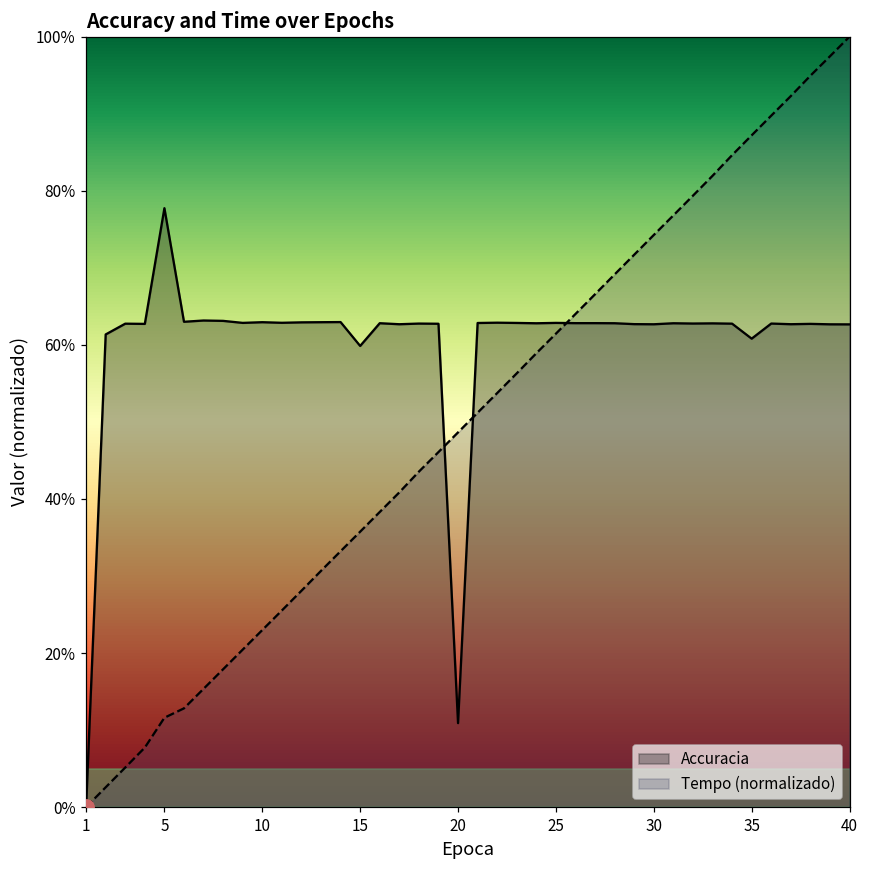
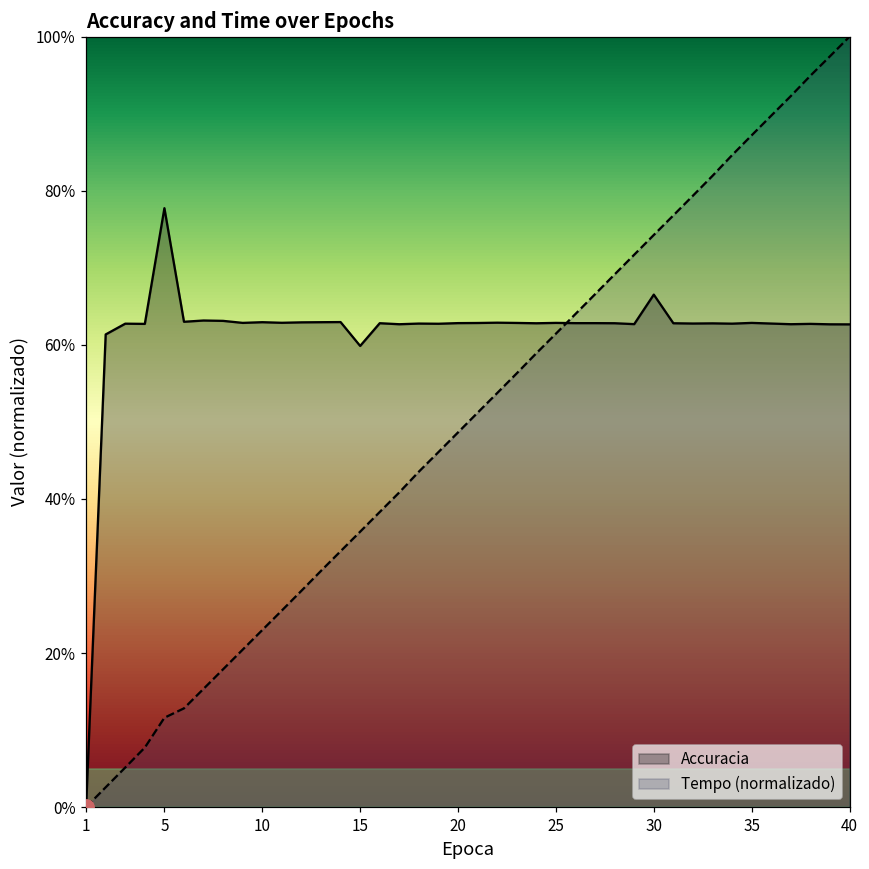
Accuracia, 20: 11% -> 63%
Accuracia, 30: 63% -> 67%
Accuracia, 35: 61% -> 63%
